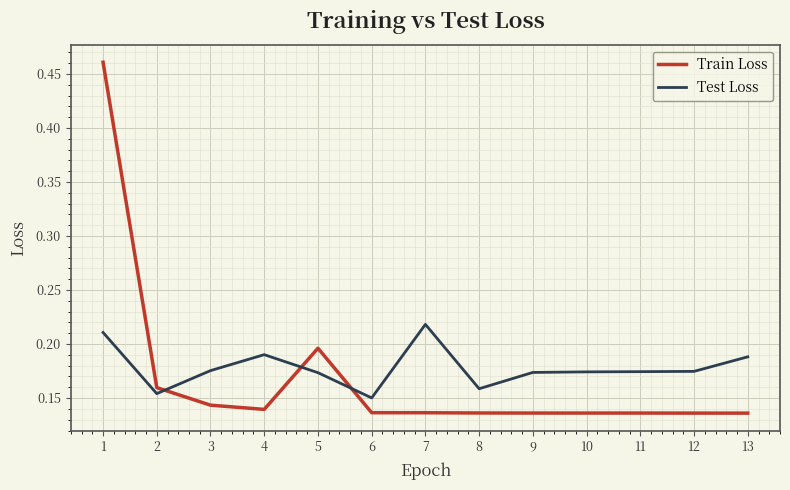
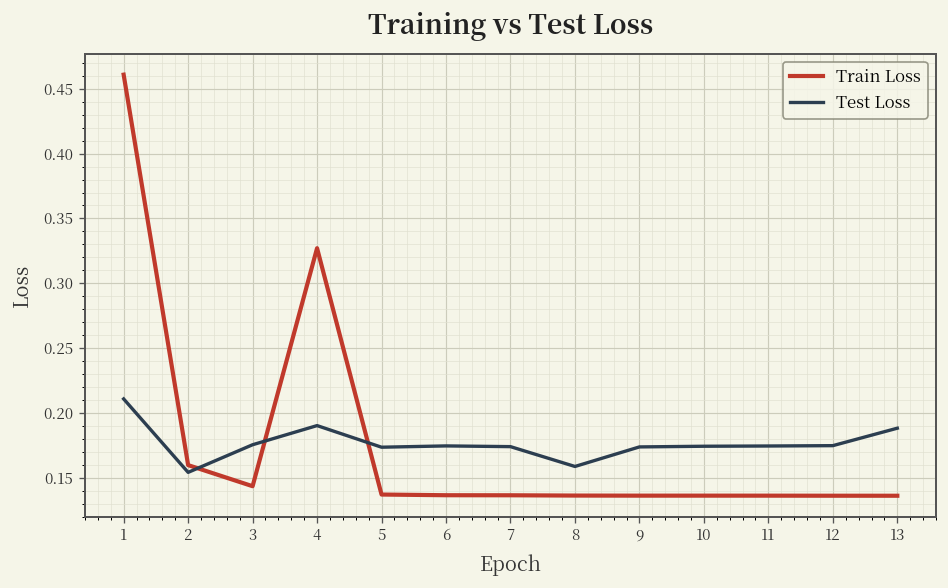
Train Loss, 4: 0.140 -> 0.327
Train Loss, 5: 0.196 -> 0.137
Test Loss, 6: 0.150 -> 0.175
Test Loss, 7: 0.218 -> 0.174
